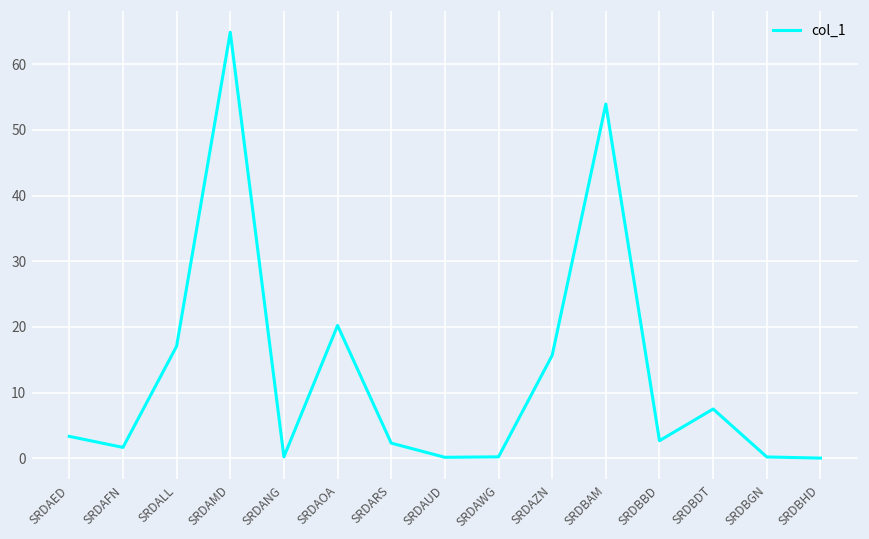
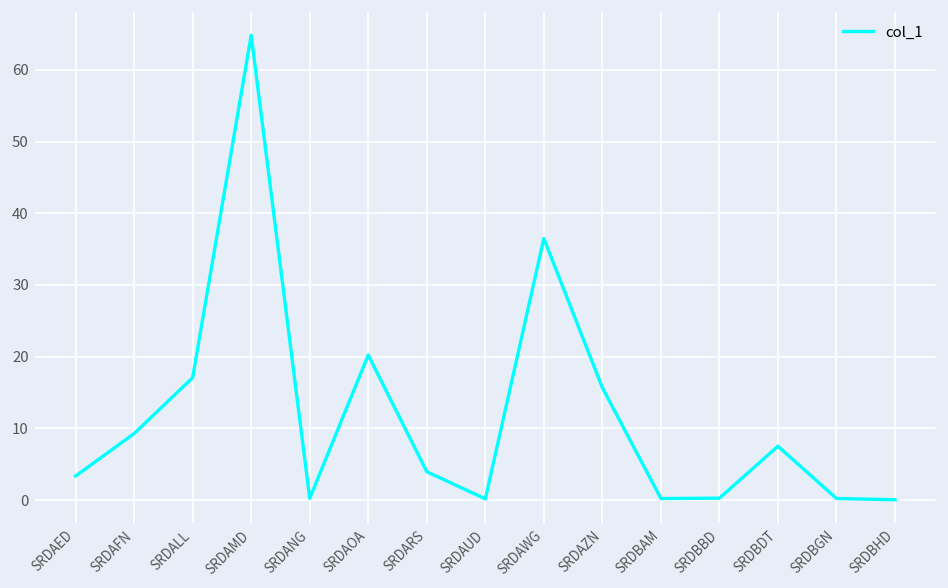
SRDAFN: 2 -> 9
SRDARS: 2 -> 4
SRDAWG: 0 -> 36
SRDBAM: 54 -> 0
SRDBBD: 3 -> 0
